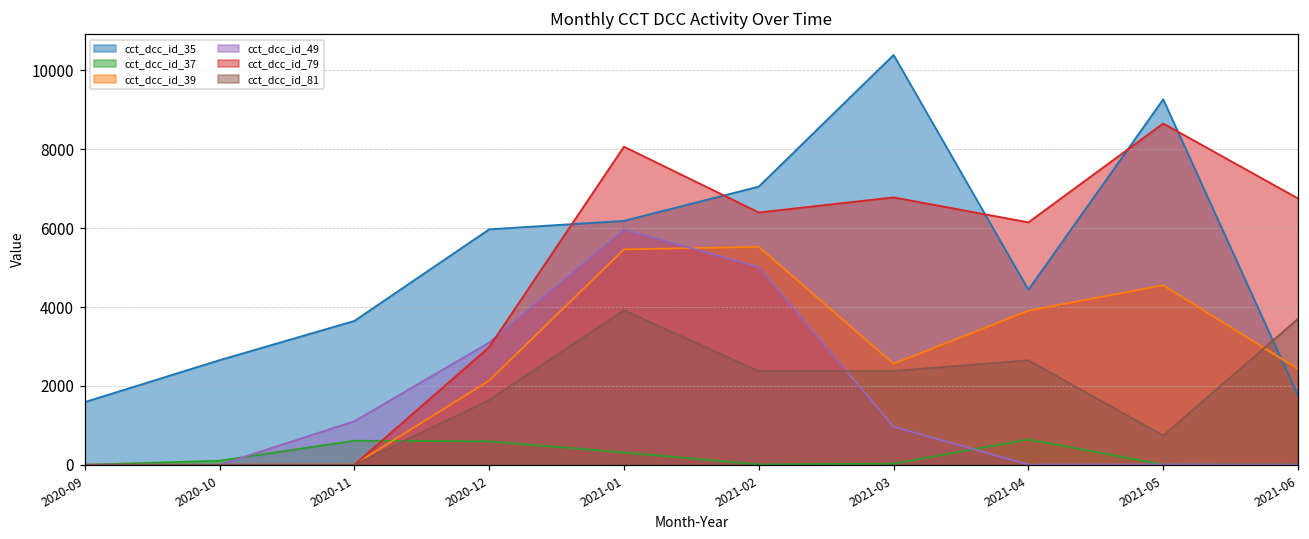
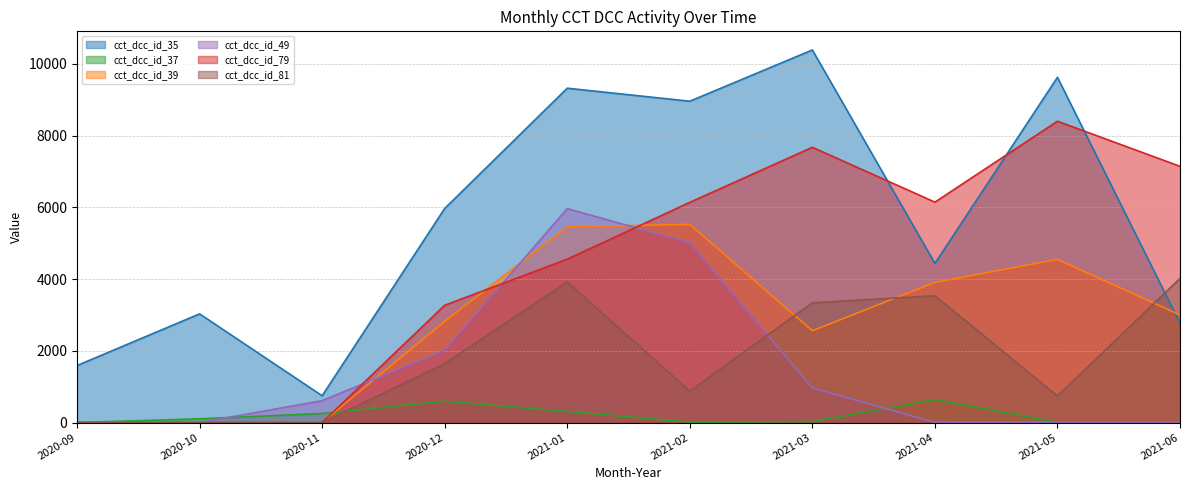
cct_dcc_id_35, 2020-10: 2700 -> 3000
cct_dcc_id_35, 2020-11: 3600 -> 700
cct_dcc_id_37, 2020-11: 600 -> 300
cct_dcc_id_49, 2020-11: 1100 -> 600
cct_dcc_id_39, 2020-12: 2100 -> 2800
cct_dcc_id_49, 2020-12: 3100 -> 2000
cct_dcc_id_79, 2020-12: 3000 -> 3300
cct_dcc_id_35, 2021-01: 6200 -> 9300
cct_dcc_id_79, 2021-01: 8100 -> 4600
cct_dcc_id_35, 2021-02: 7100 -> 9000
cct_dcc_id_79, 2021-02: 6400 -> 6100
cct_dcc_id_81, 2021-02: 2400 -> 900
cct_dcc_id_79, 2021-03: 6800 -> 7700
cct_dcc_id_81, 2021-03: 2400 -> 3300
cct_dcc_id_81, 2021-04: 2600 -> 3500
cct_dcc_id_35, 2021-05: 9300 -> 9600
cct_dcc_id_79, 2021-05: 8700 -> 8400
cct_dcc_id_35, 2021-06: 1800 -> 2800
cct_dcc_id_39, 2021-06: 2400 -> 3000
cct_dcc_id_79, 2021-06: 6800 -> 7100
cct_dcc_id_81, 2021-06: 3700 -> 4000
